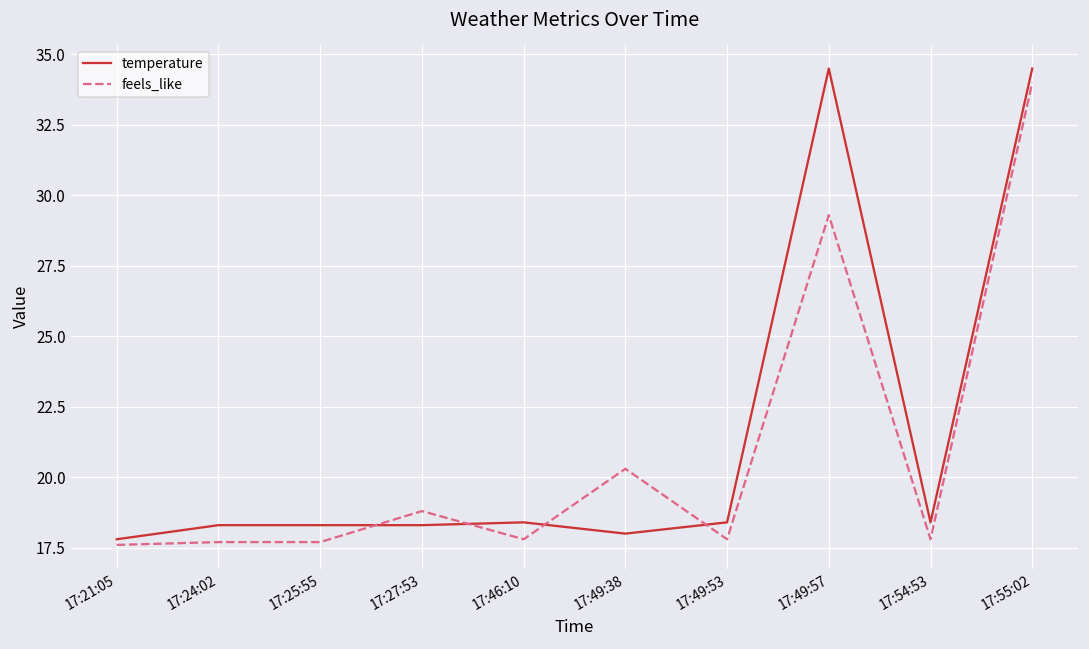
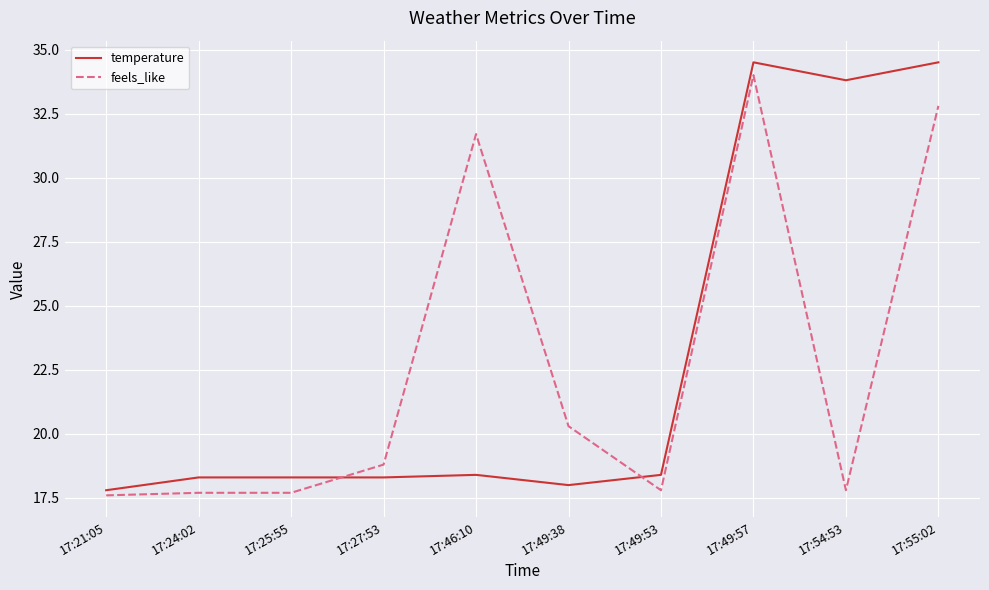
feels_like, 17:46:10: 17.8 -> 31.7
feels_like, 17:49:57: 29.3 -> 34.0
temperature, 17:54:53: 18.4 -> 33.8
feels_like, 17:55:02: 34.0 -> 32.8
